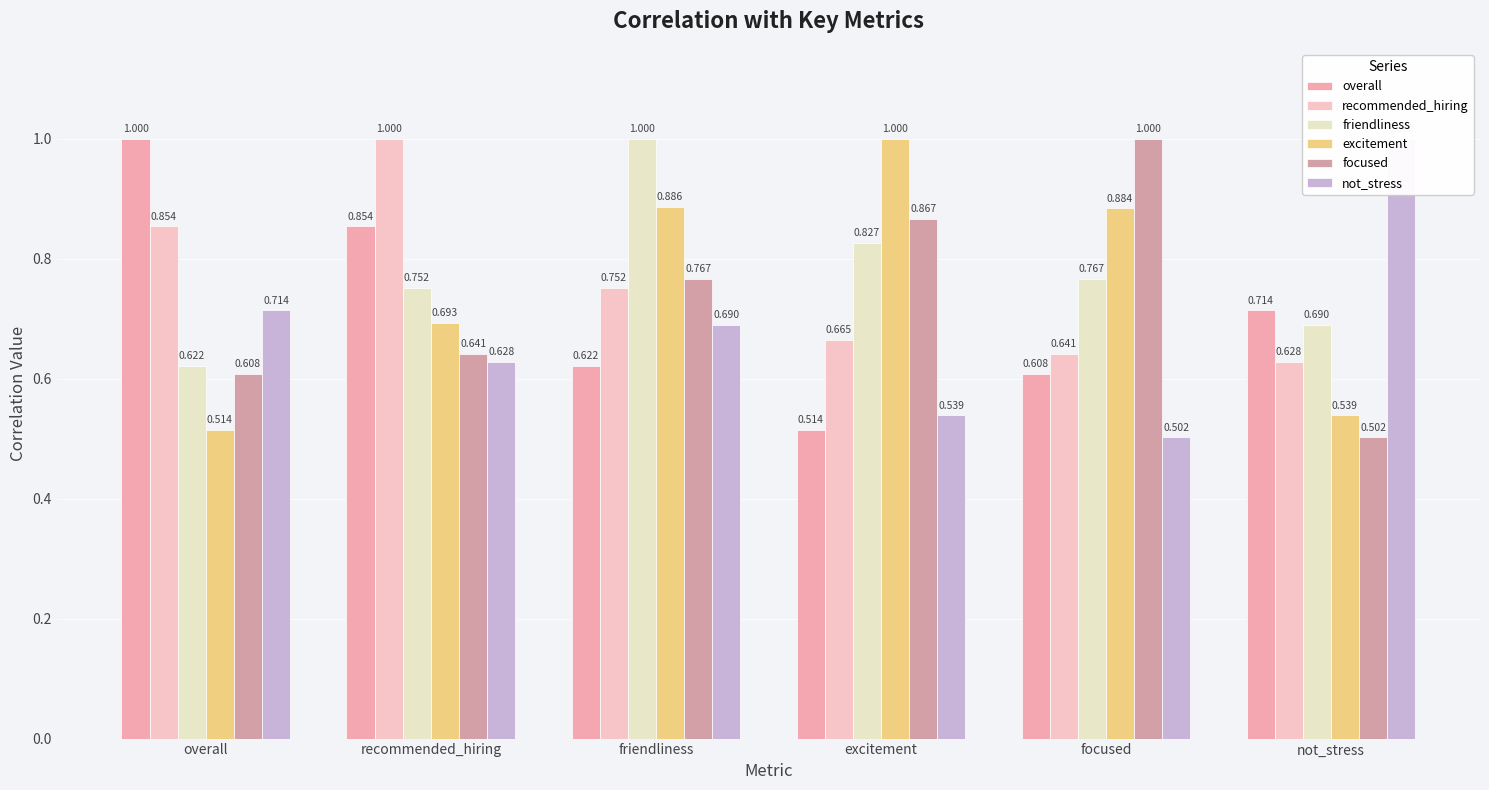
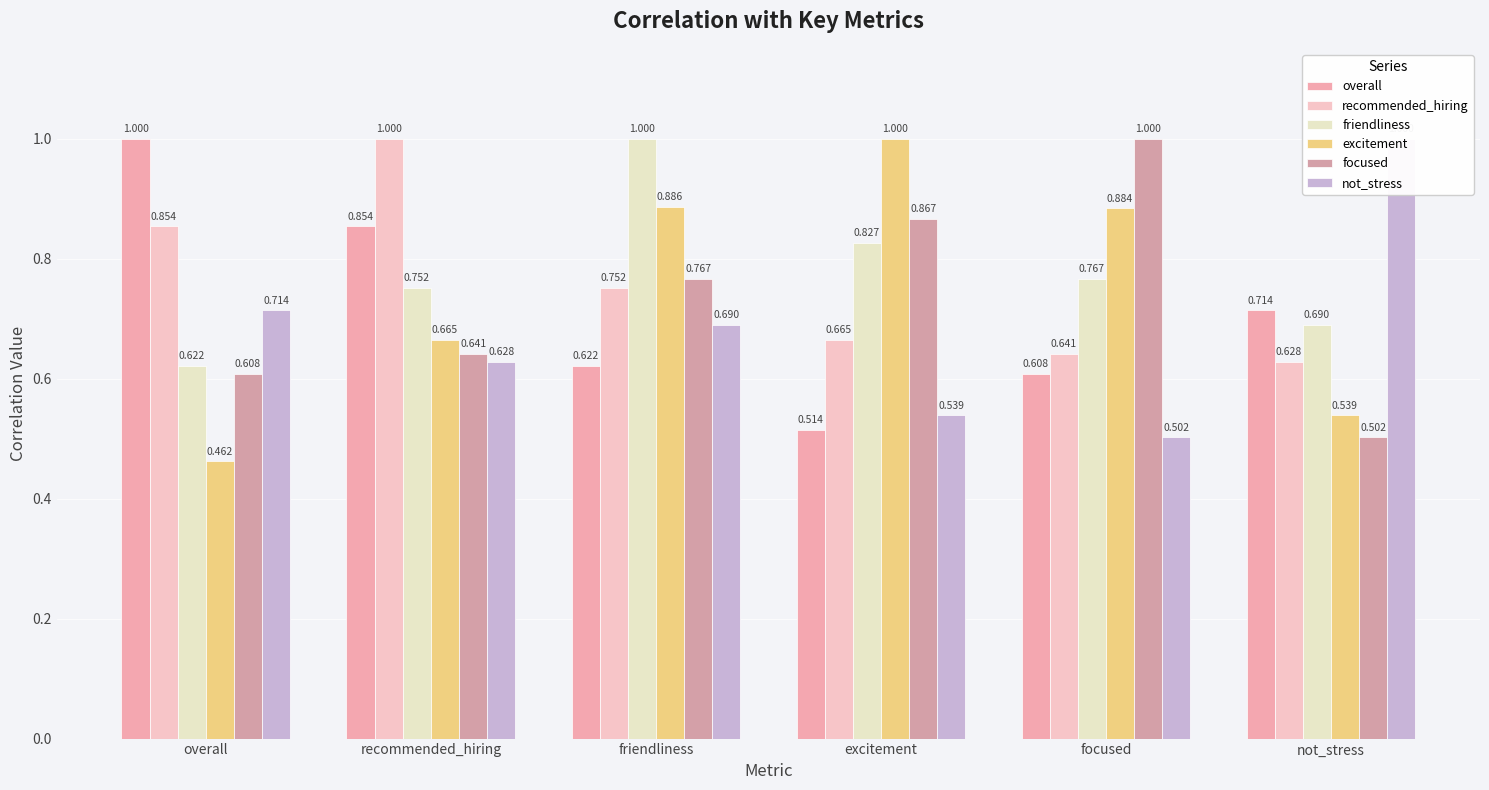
excitement, overall: 0.514 -> 0.462
excitement, recommended_hiring: 0.693 -> 0.665
